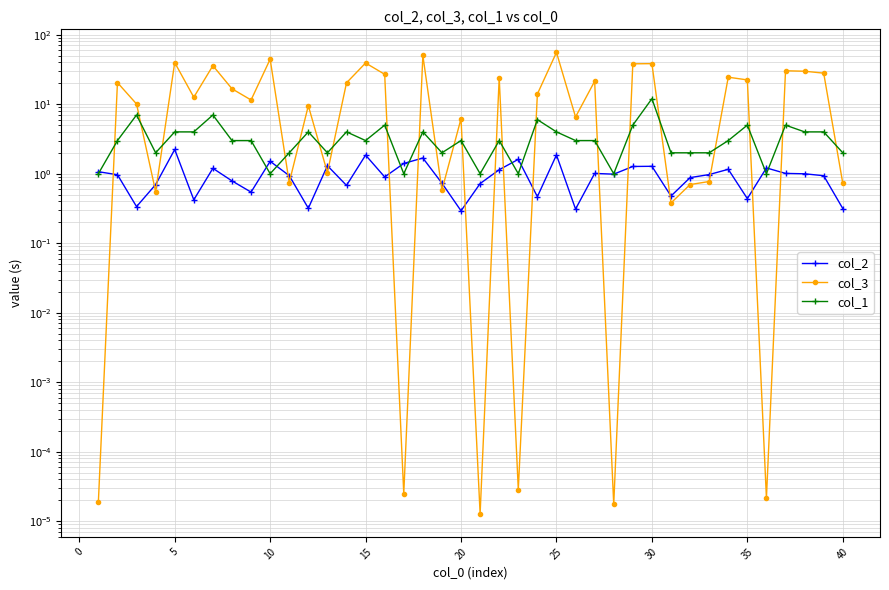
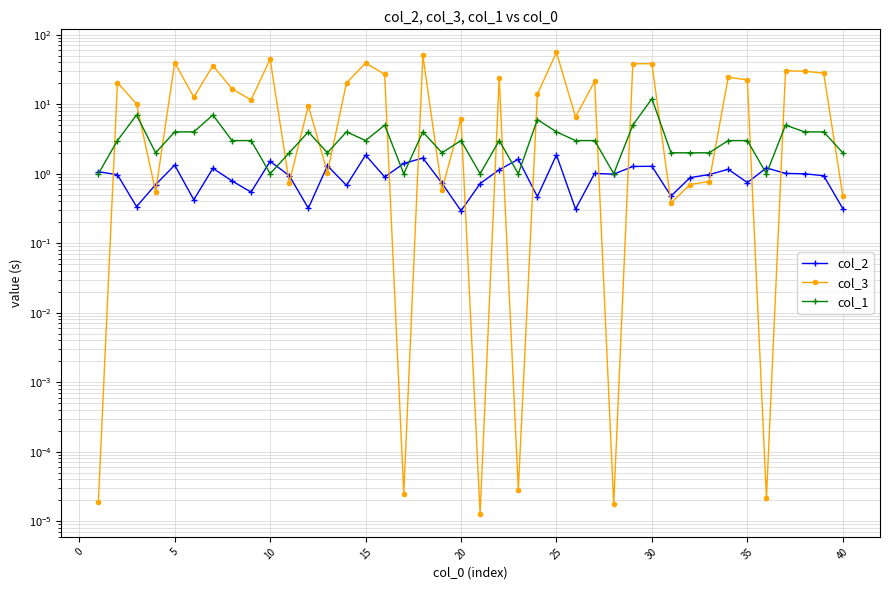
col_2, 5: 2.2 -> 1.3
col_2, 35: 0.4 -> 0.7
col_1, 35: 5 -> 3
col_3, 40: 0.7 -> 0.5
